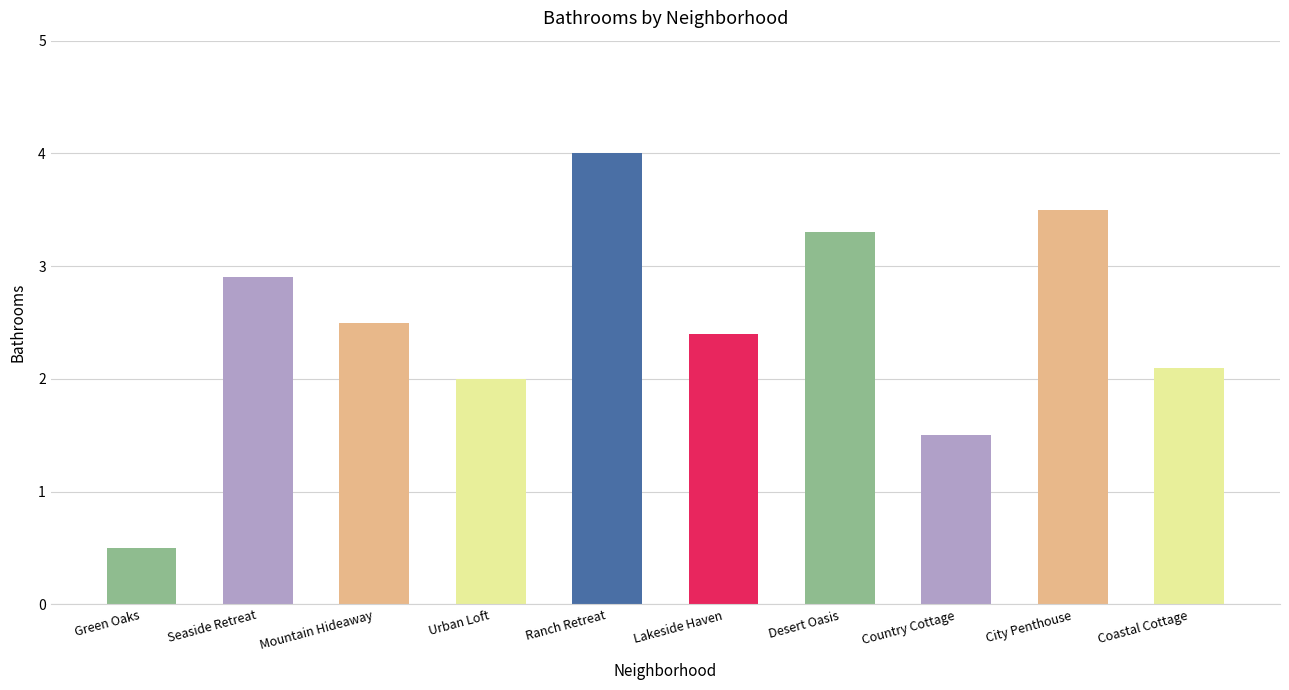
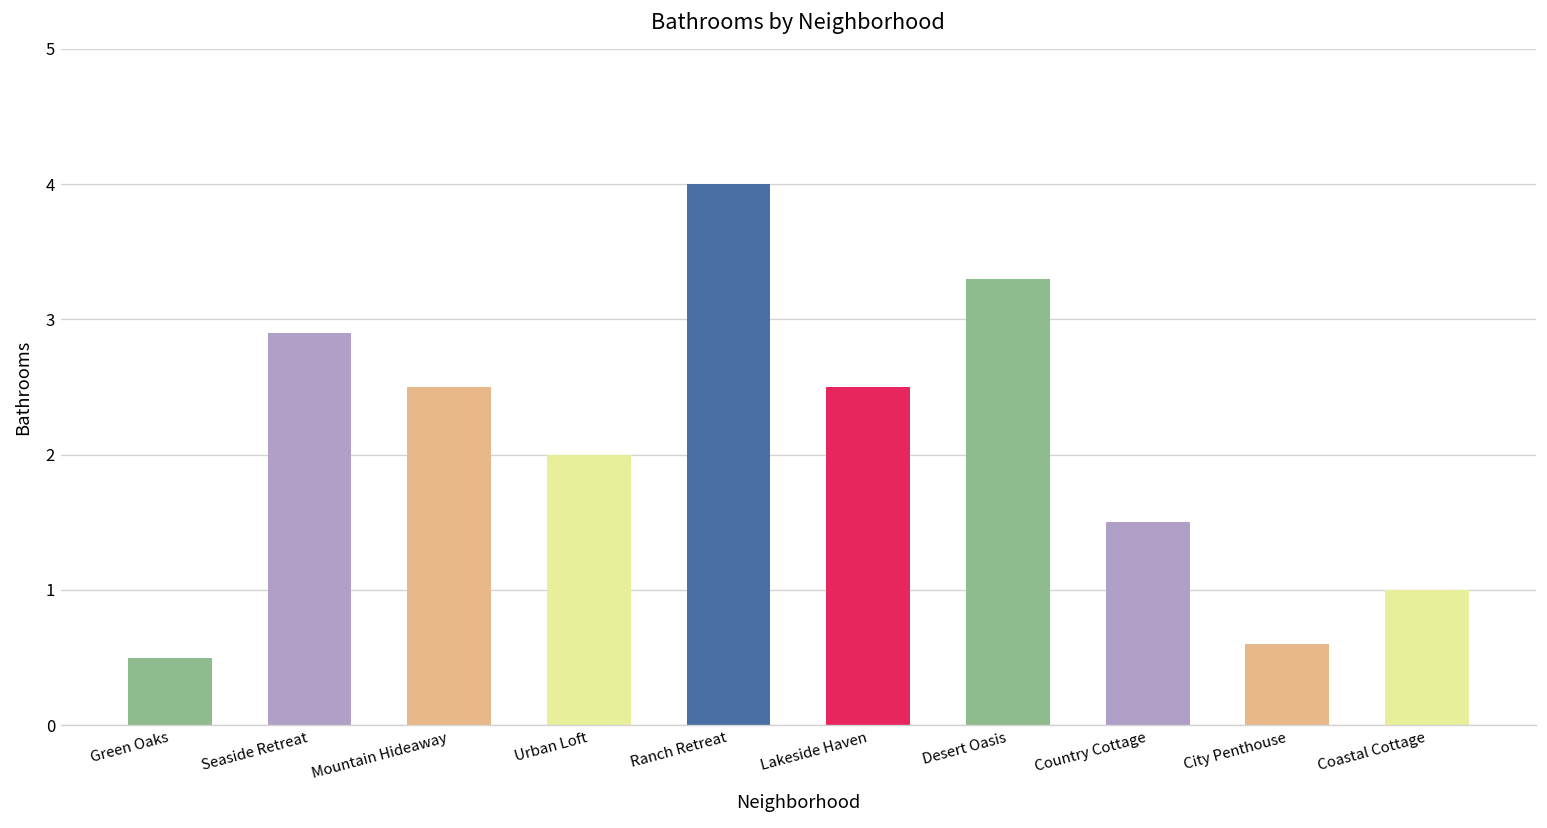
Lakeside Haven: 2.4 -> 2.5
City Penthouse: 3.5 -> 0.6
Coastal Cottage: 2.1 -> 1.0
